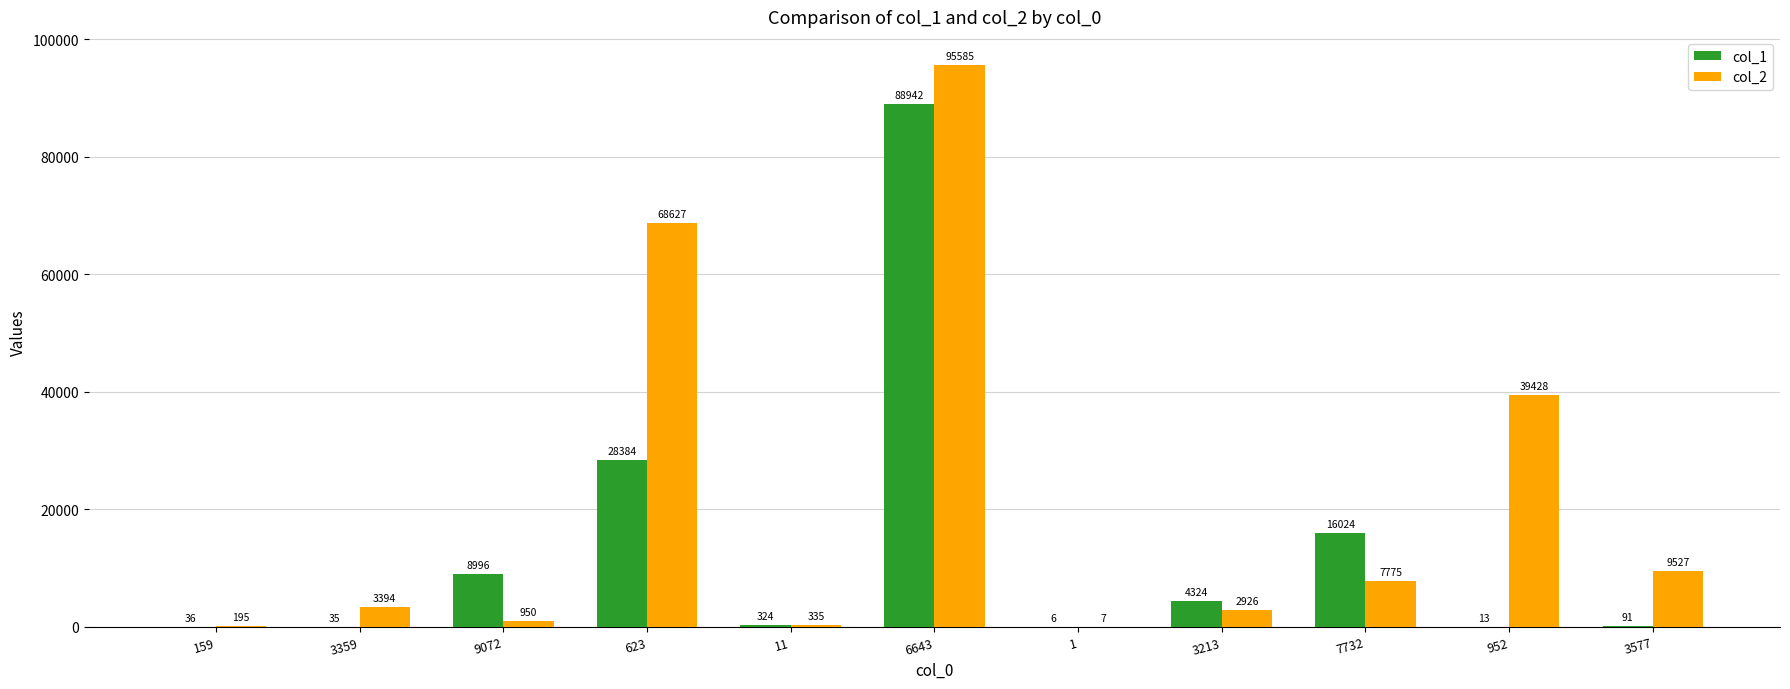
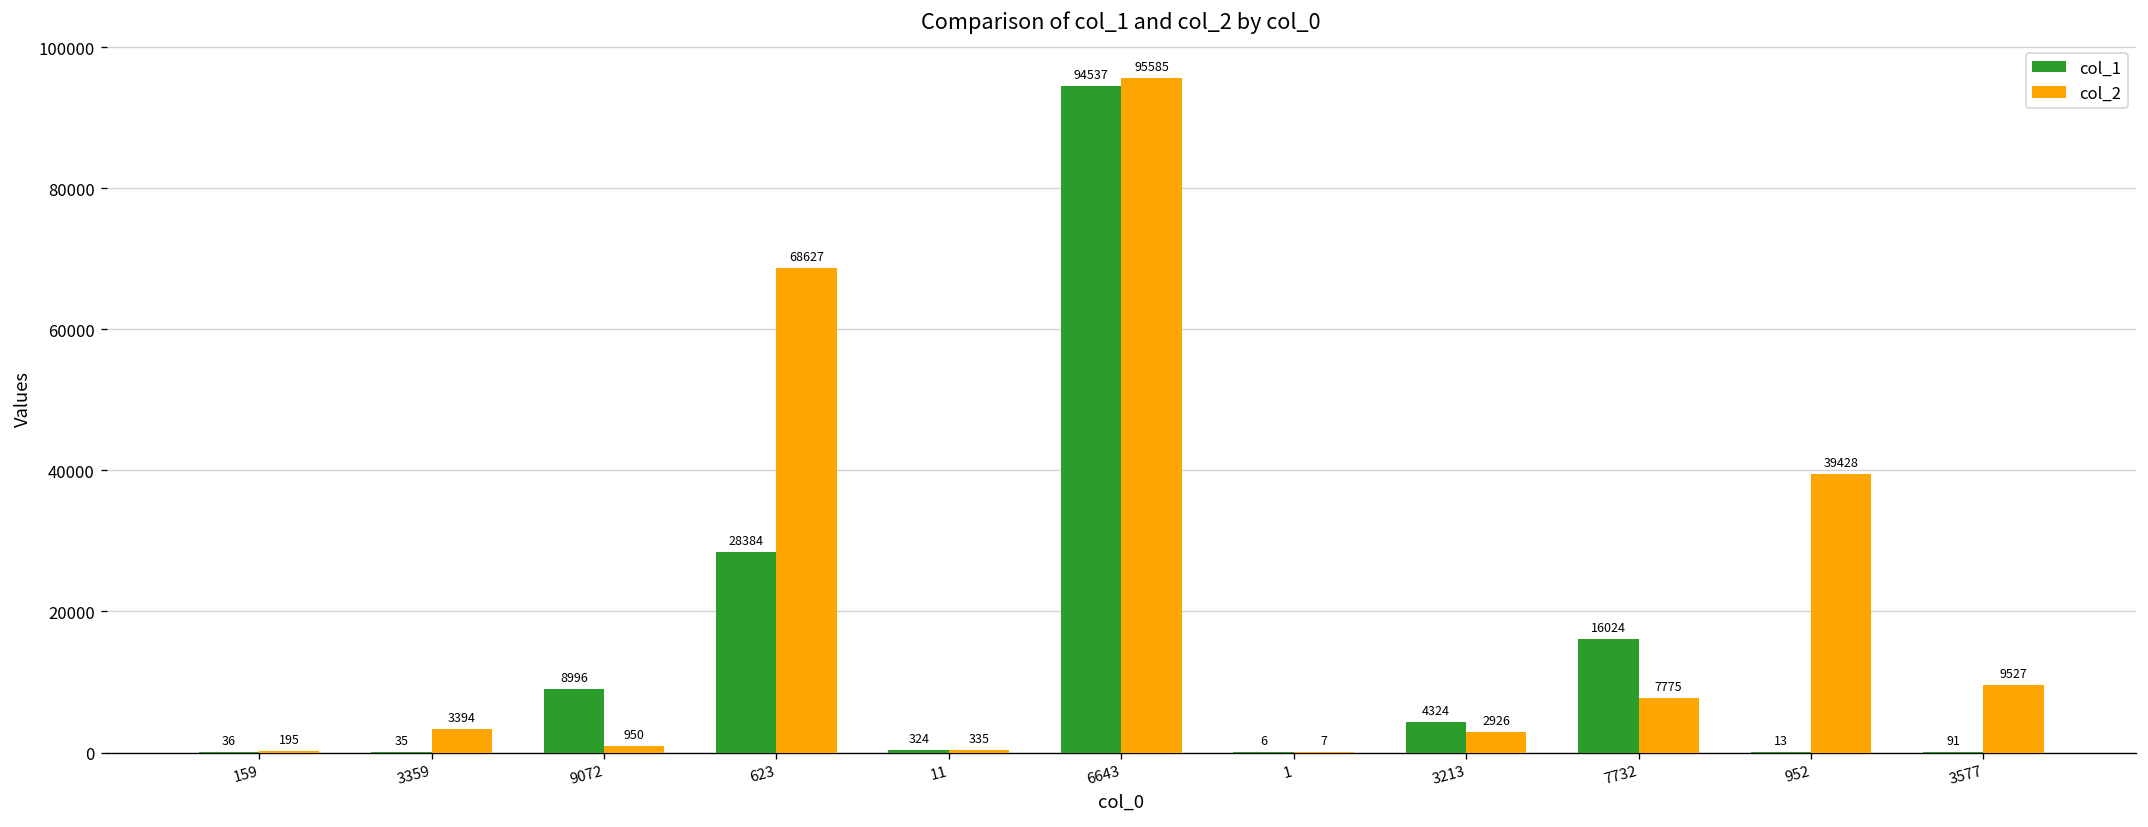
col_1, 6643: 88942 -> 94537
